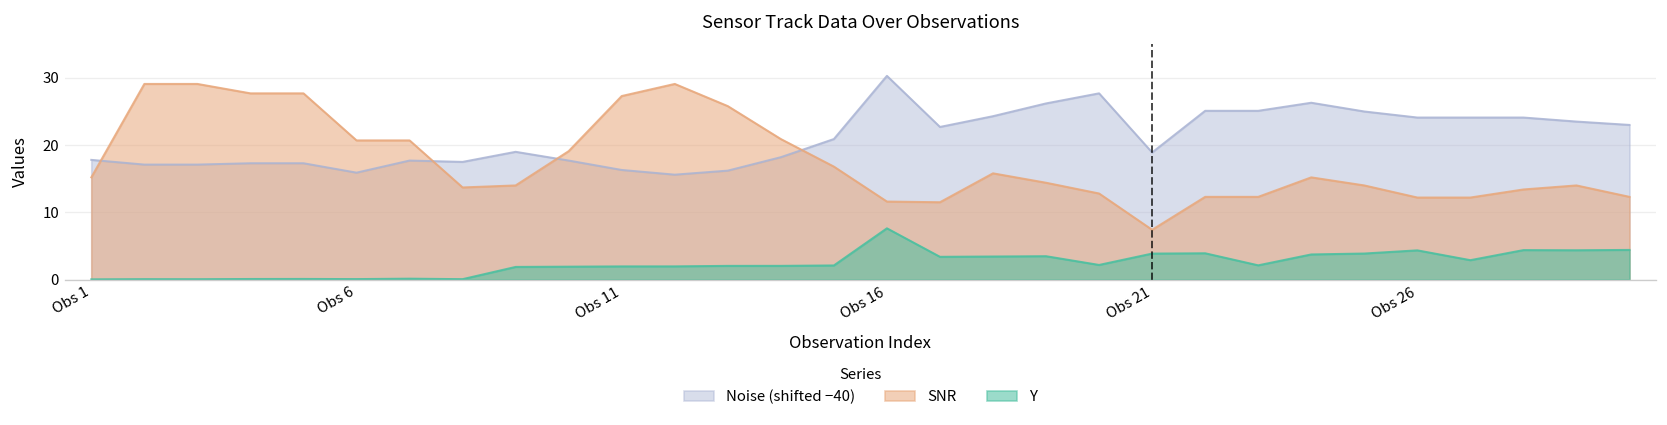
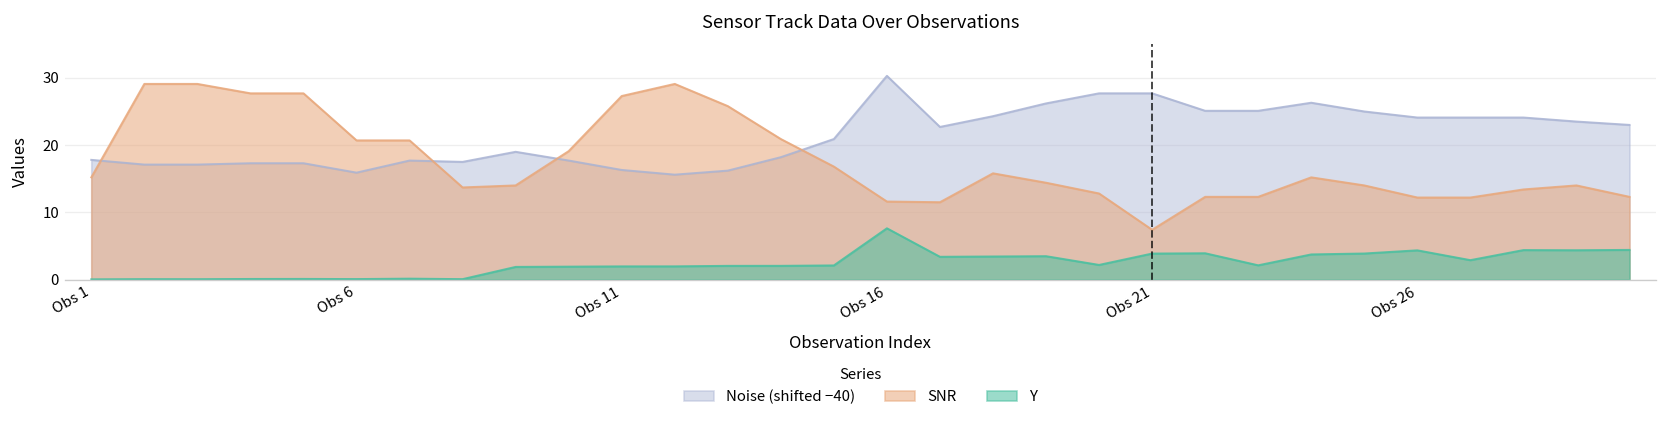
Noise (shifted −40), Obs 21: 19 -> 28
